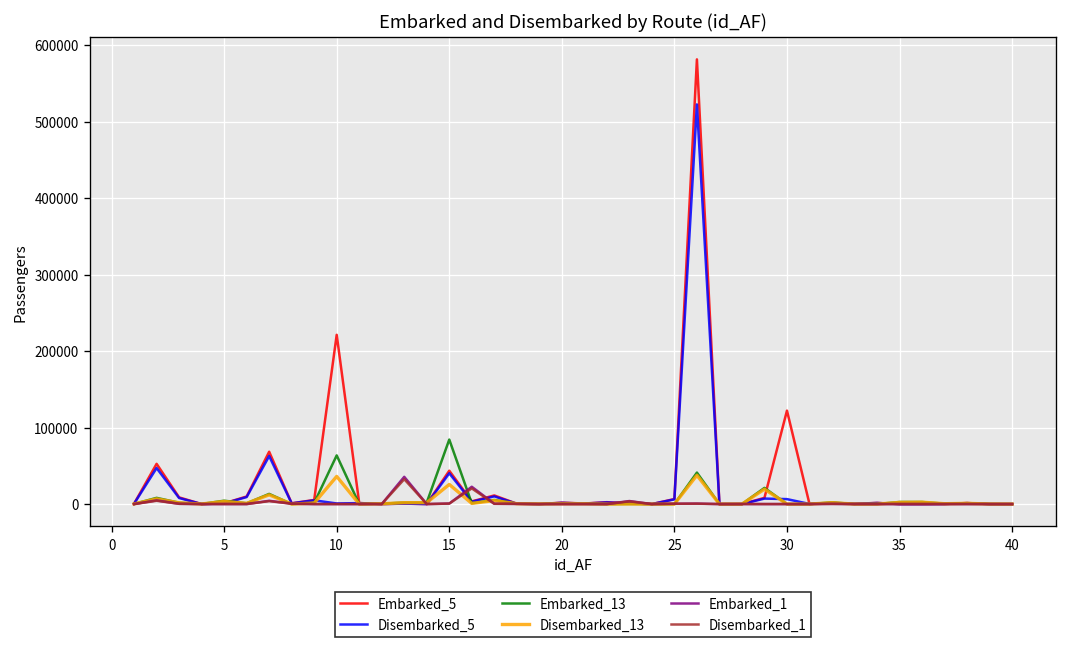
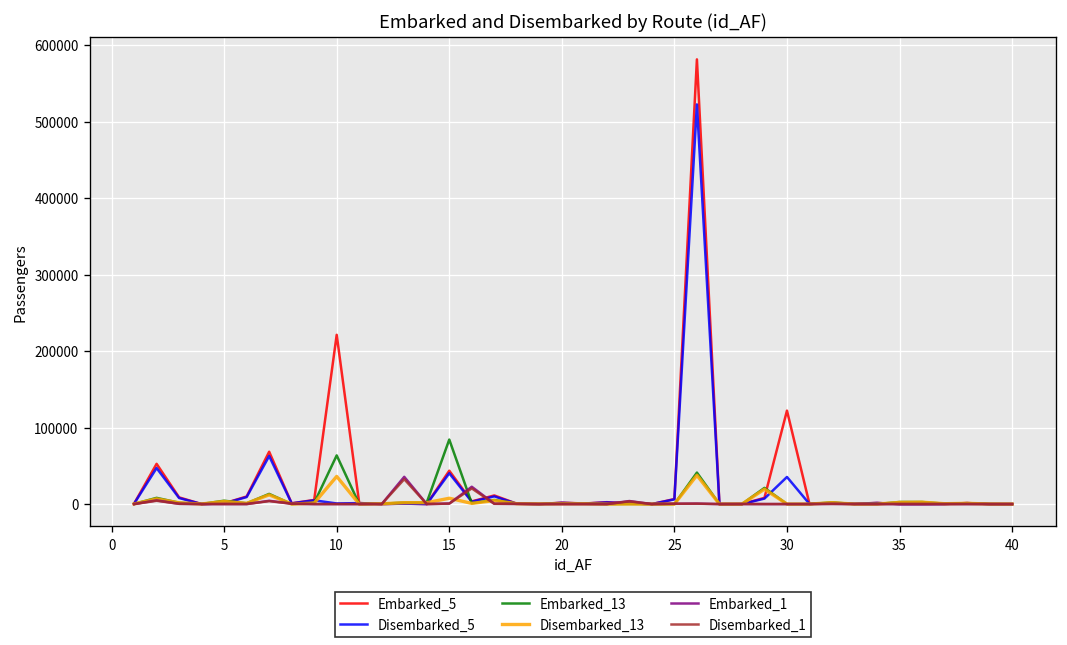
Disembarked_13, 15: 30000 -> 10000
Disembarked_5, 30: 10000 -> 40000
